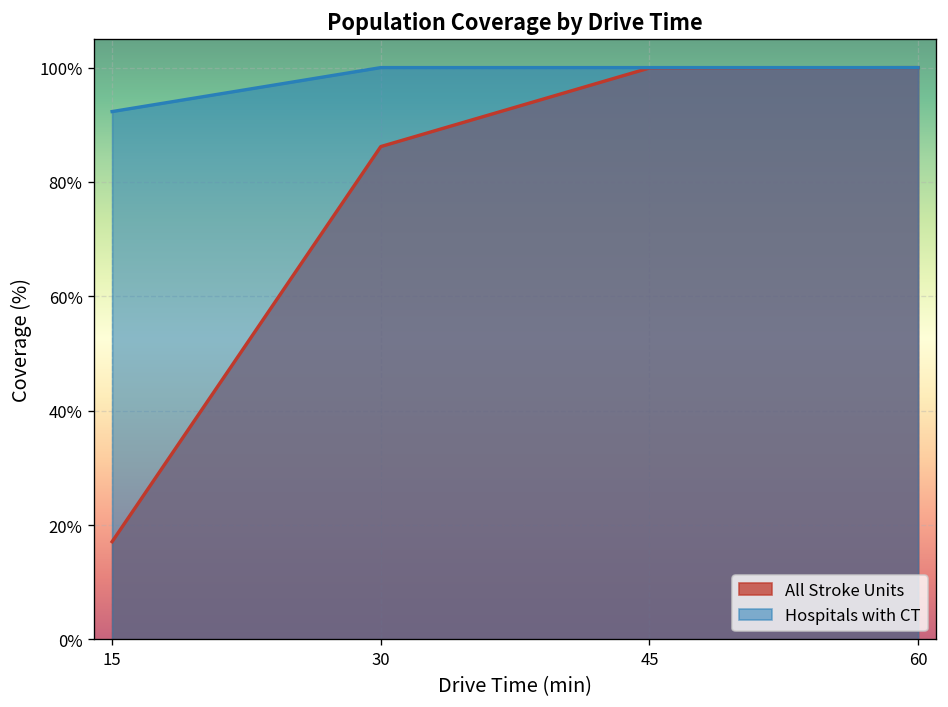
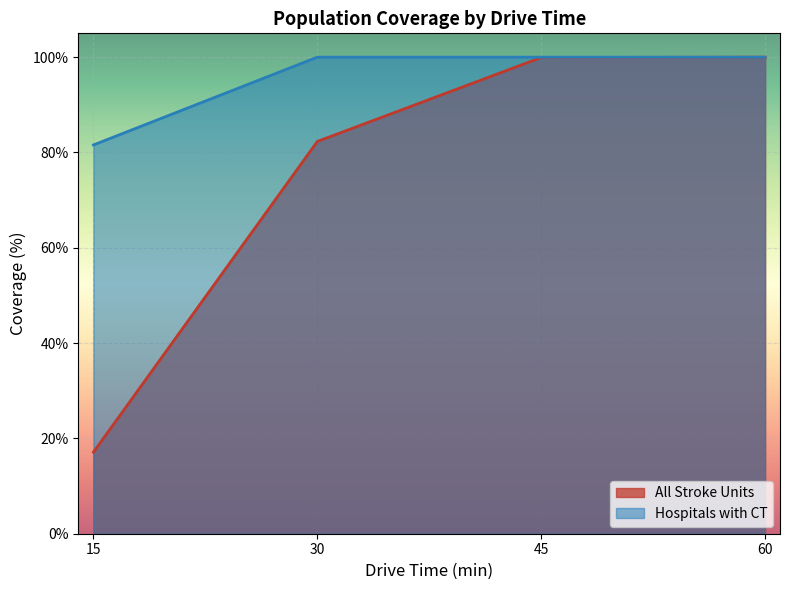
Hospitals with CT, 15: 92% -> 82%
All Stroke Units, 30: 86% -> 82%
